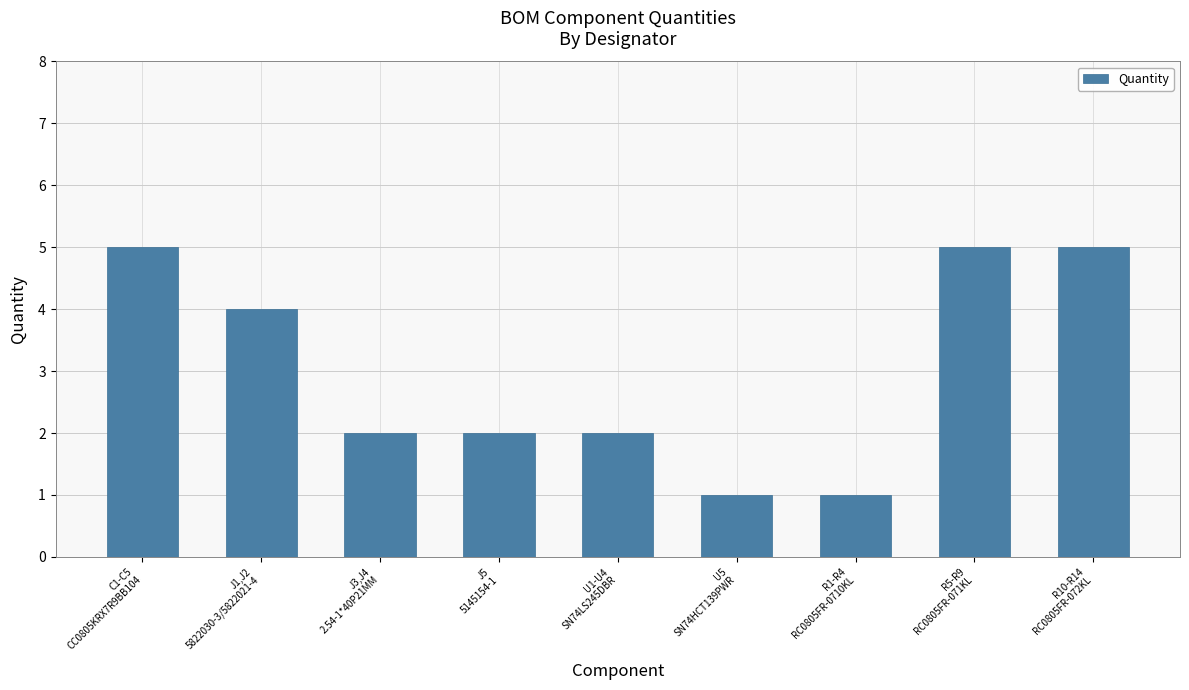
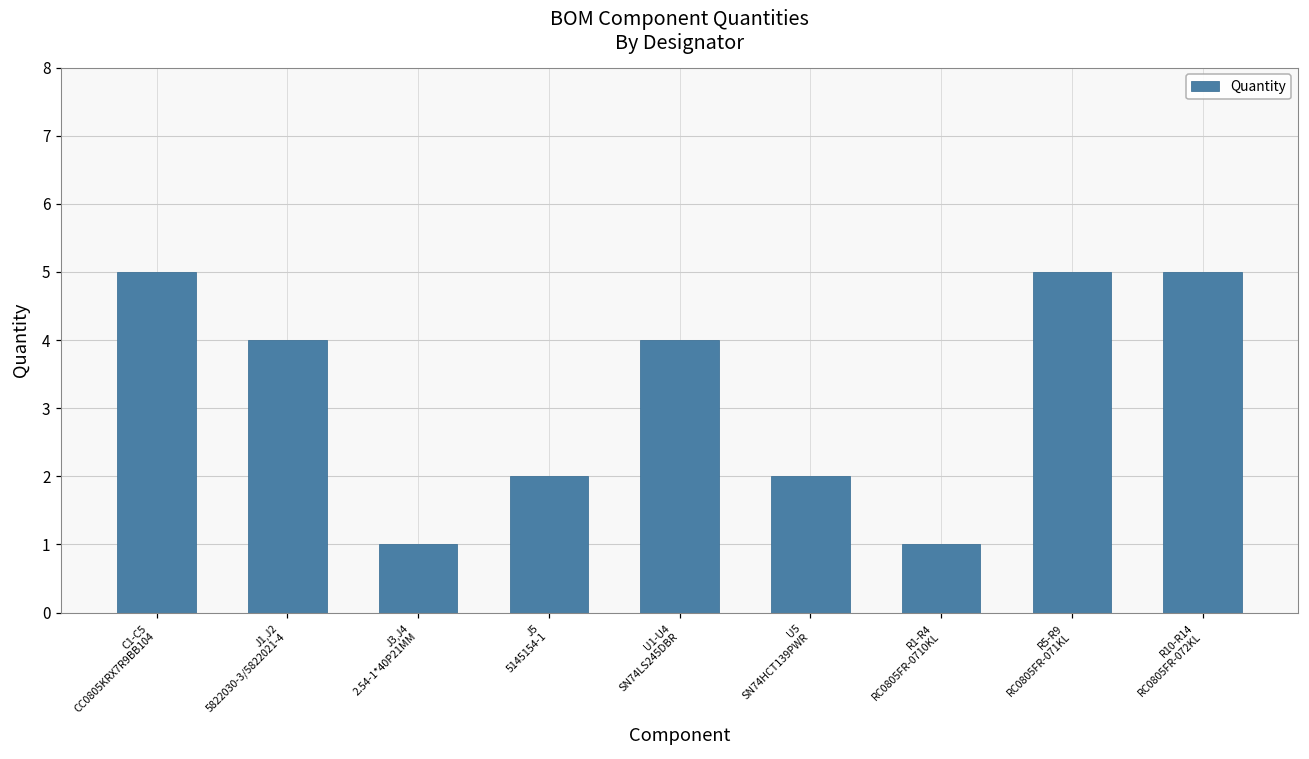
J3,J4 2.54-1*40P21MM: 2 -> 1
U1-U4 SN74LS245DBR: 2 -> 4
U5 SN74HCT139PWR: 1 -> 2
